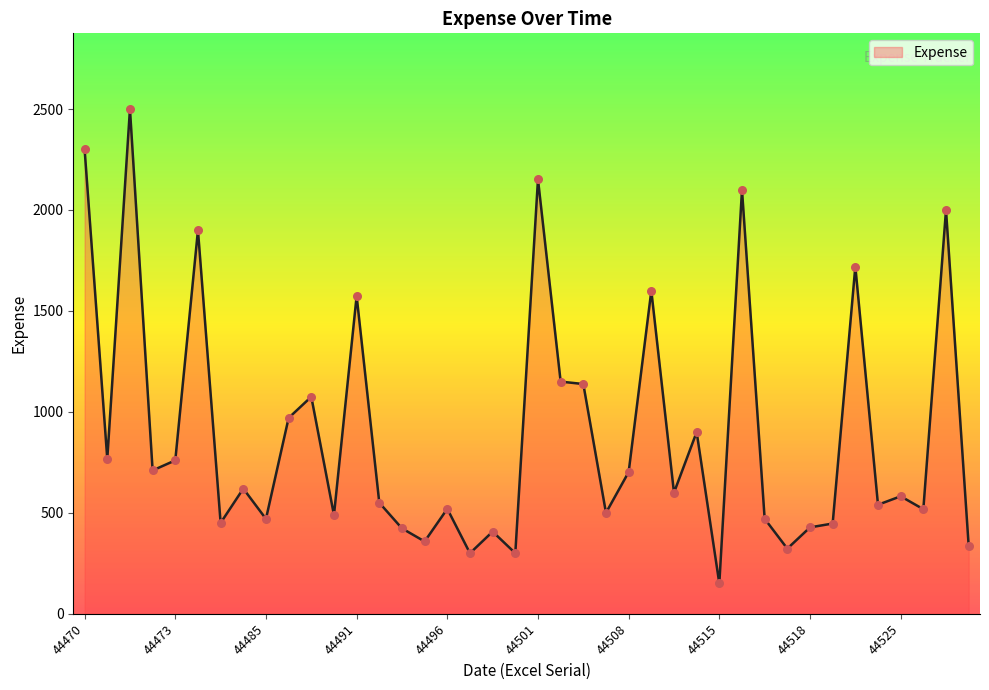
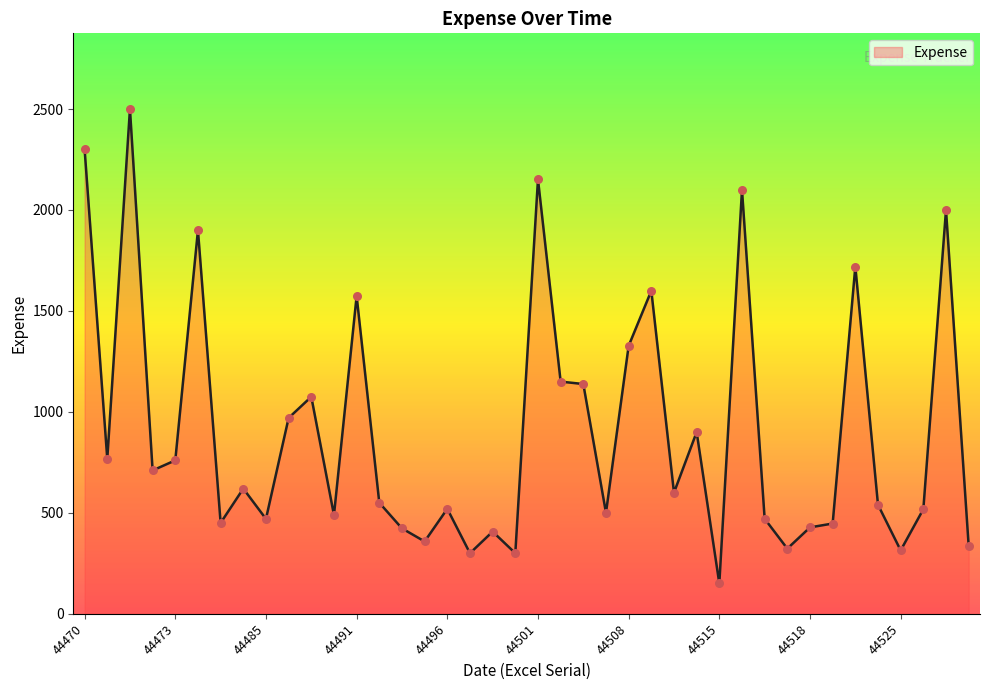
44508: 700 -> 1330
44525: 580 -> 310
